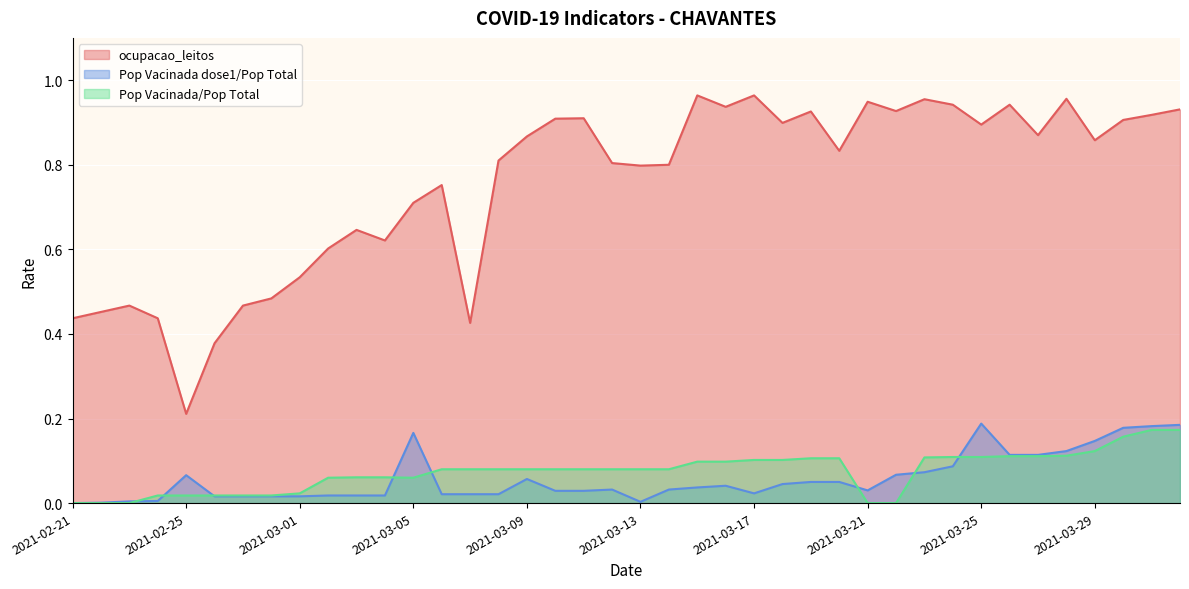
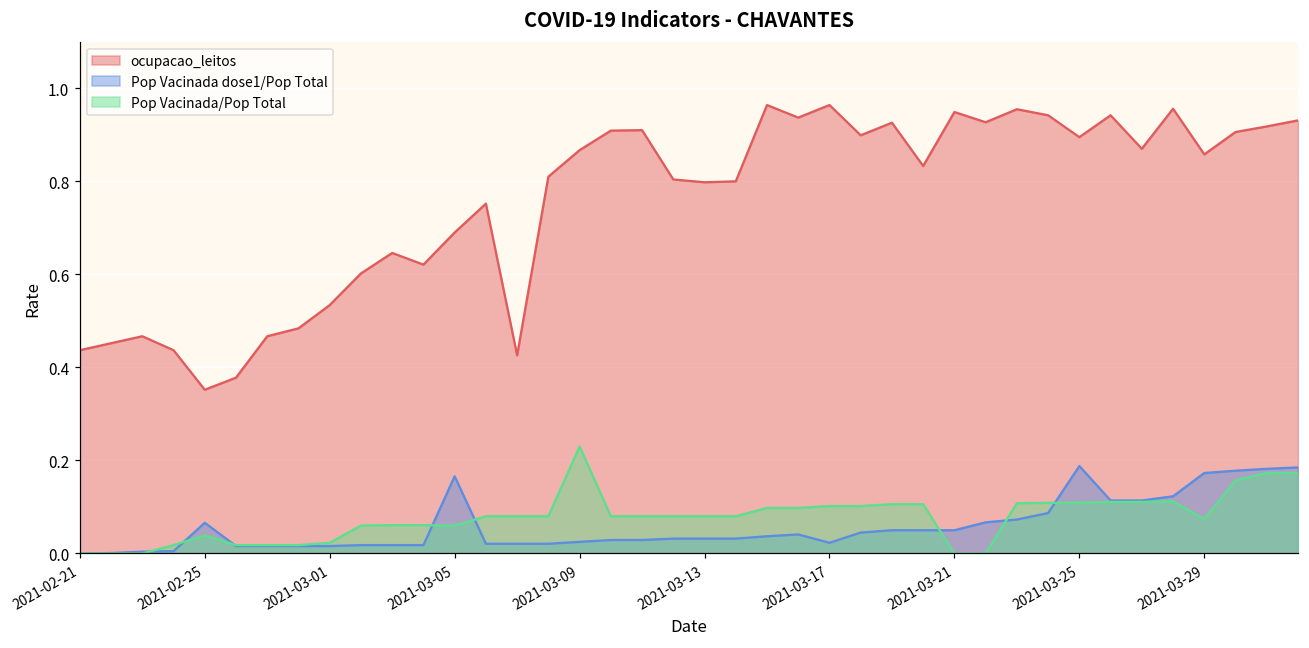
ocupacao_leitos, 2021-02-25: 0.21 -> 0.35
Pop Vacinada/Pop Total, 2021-02-25: 0.02 -> 0.04
ocupacao_leitos, 2021-03-05: 0.71 -> 0.69
Pop Vacinada dose1/Pop Total, 2021-03-09: 0.06 -> 0.03
Pop Vacinada/Pop Total, 2021-03-09: 0.08 -> 0.23
Pop Vacinada dose1/Pop Total, 2021-03-13: 0.00 -> 0.03
Pop Vacinada dose1/Pop Total, 2021-03-21: 0.03 -> 0.05
Pop Vacinada dose1/Pop Total, 2021-03-29: 0.15 -> 0.17
Pop Vacinada/Pop Total, 2021-03-29: 0.12 -> 0.07
